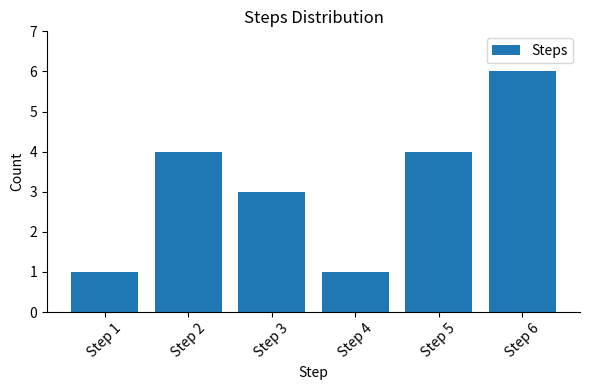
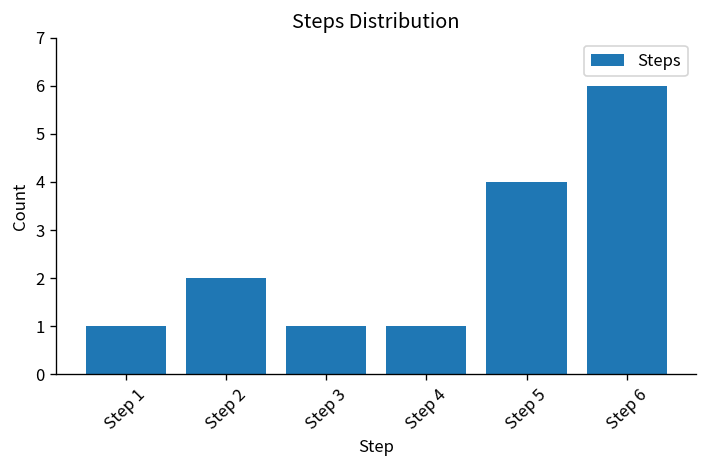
Step 2: 4 -> 2
Step 3: 3 -> 1
